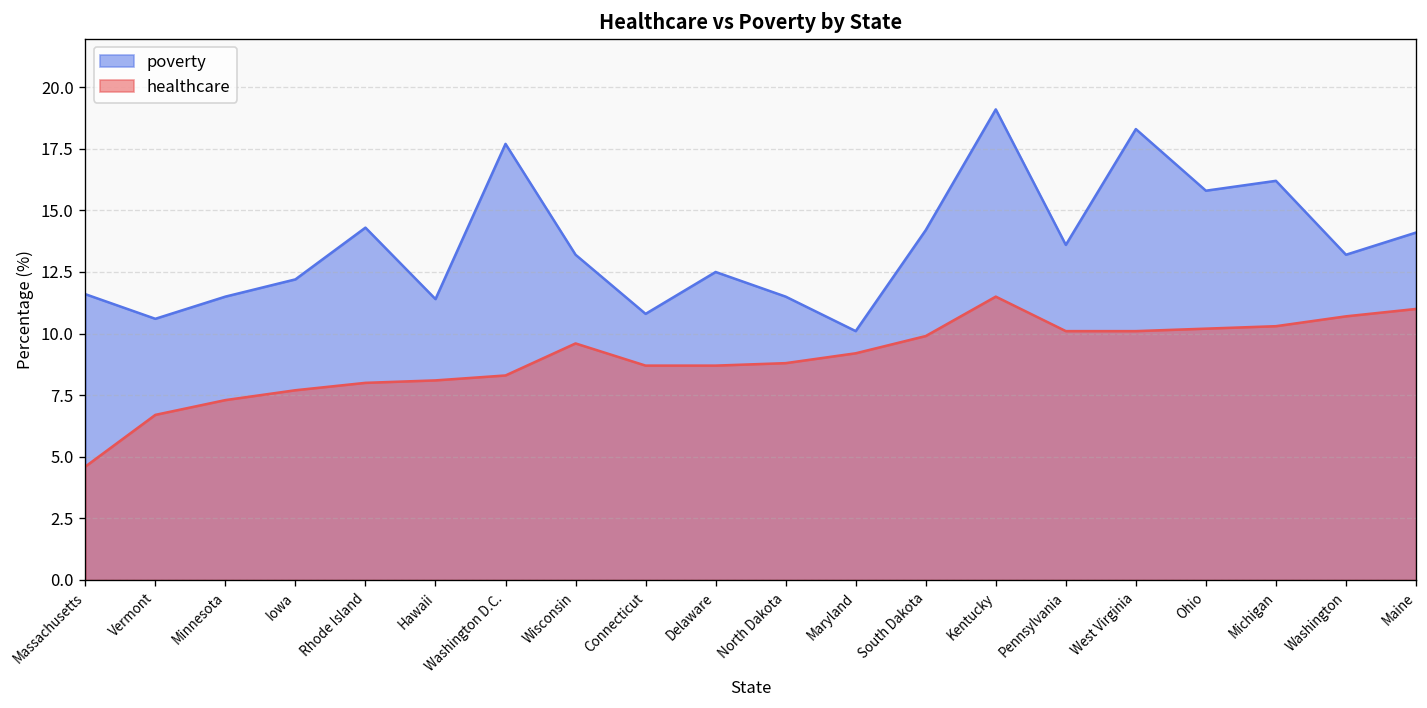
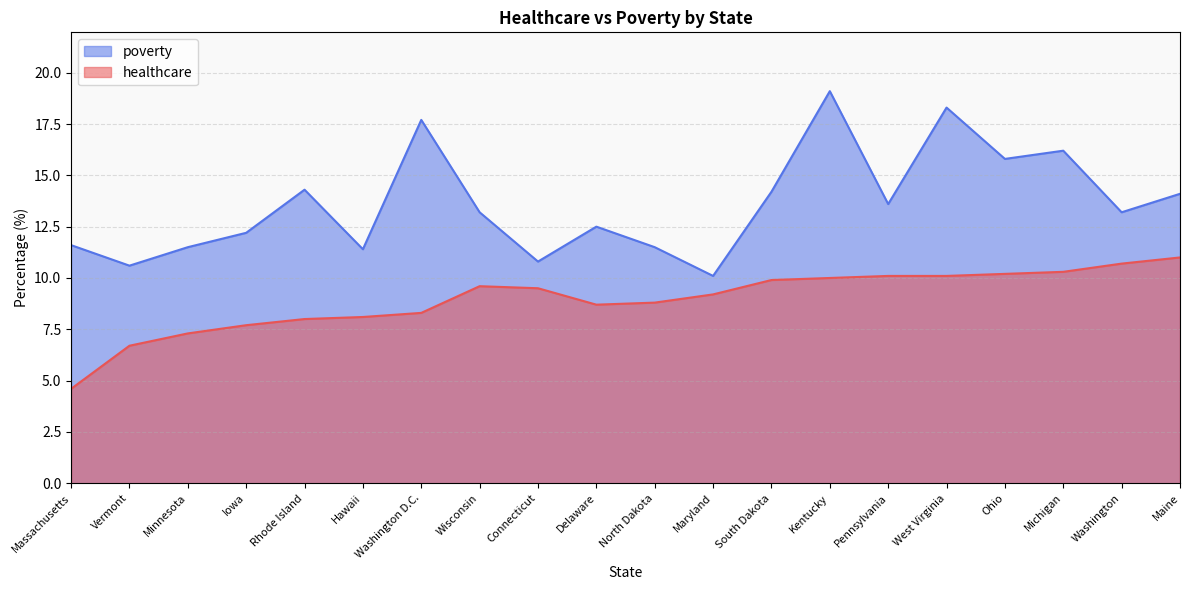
healthcare, Connecticut: 8.7 -> 9.5
healthcare, Kentucky: 11.5 -> 10.0
